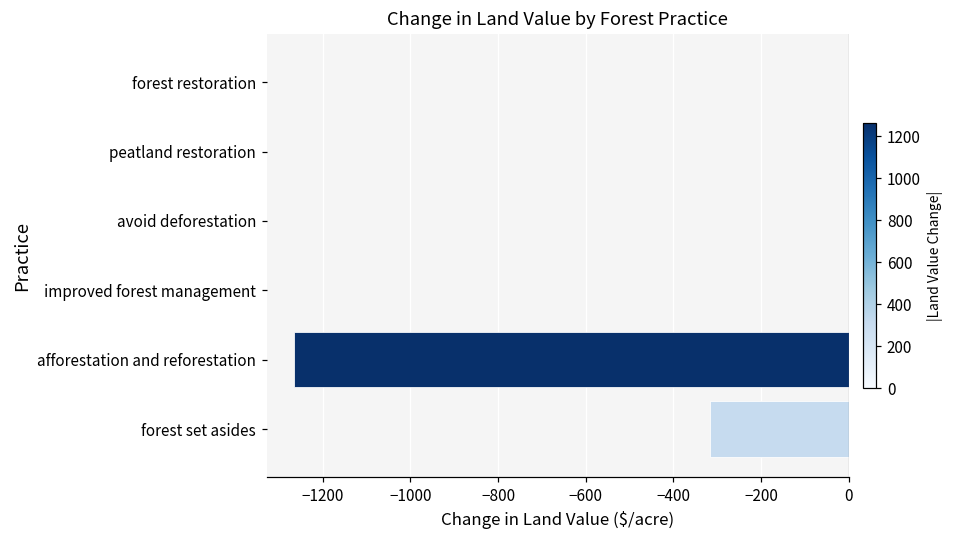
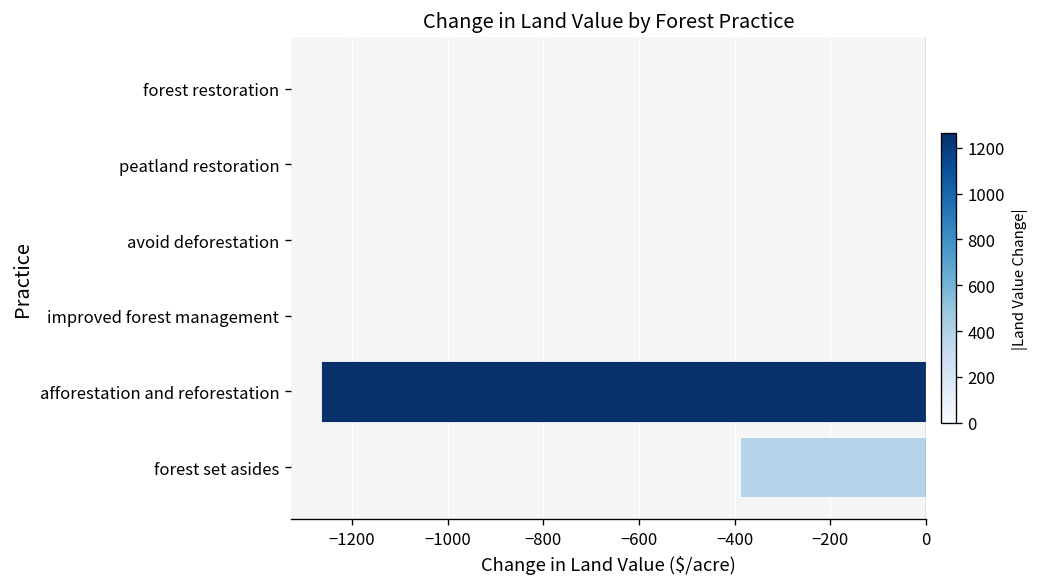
forest set asides: -320 -> -390
